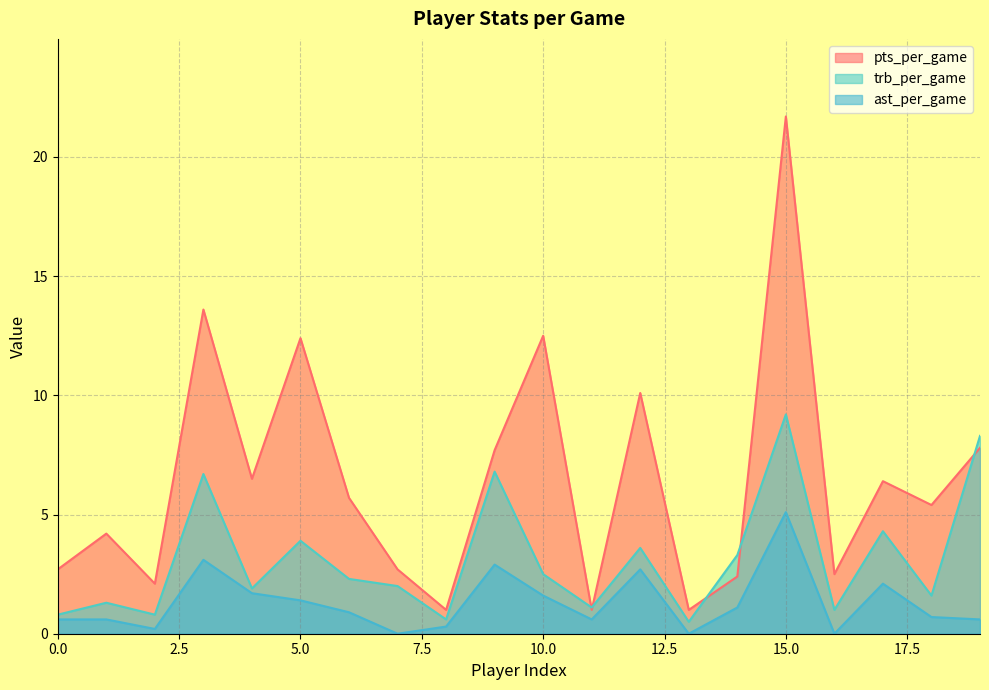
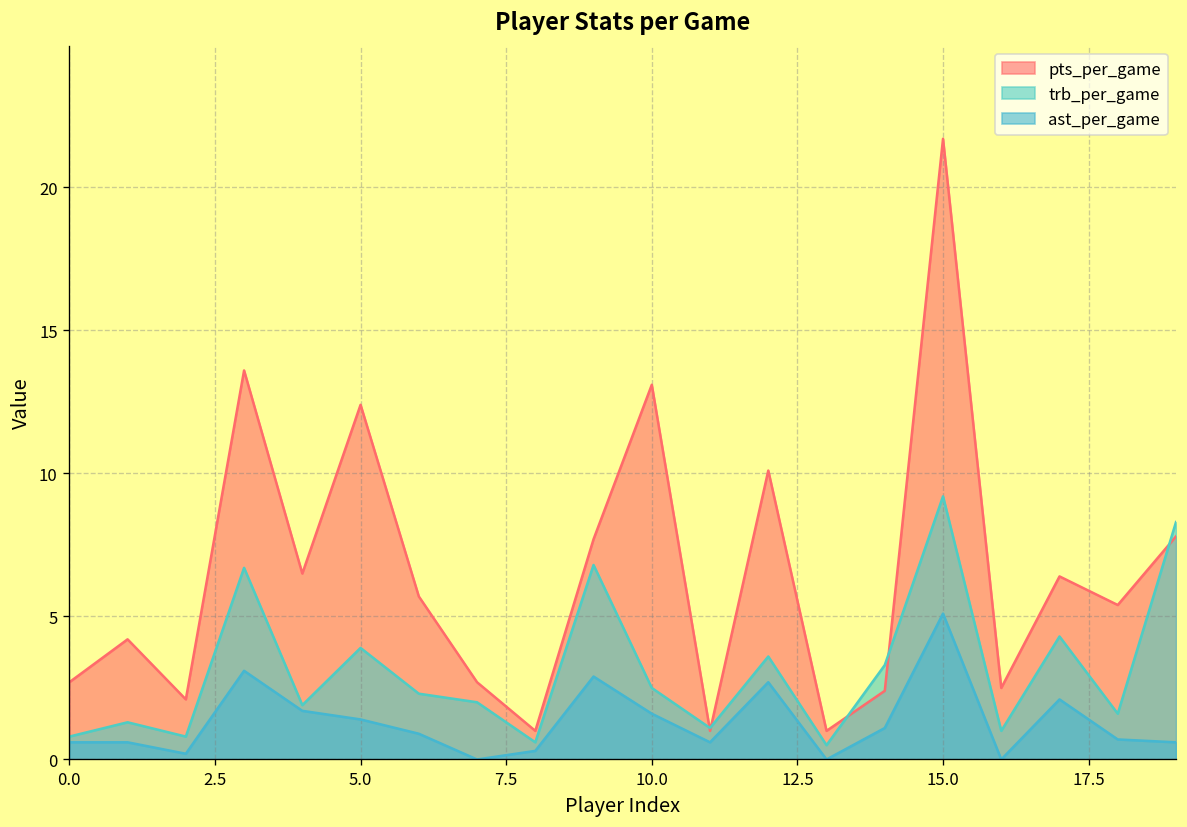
pts_per_game, 10.0: 12.5 -> 13.1
